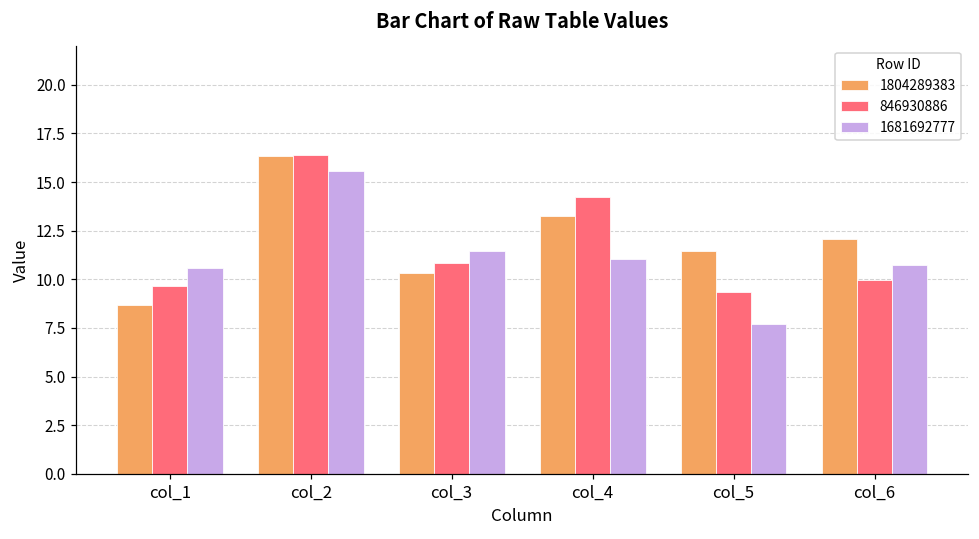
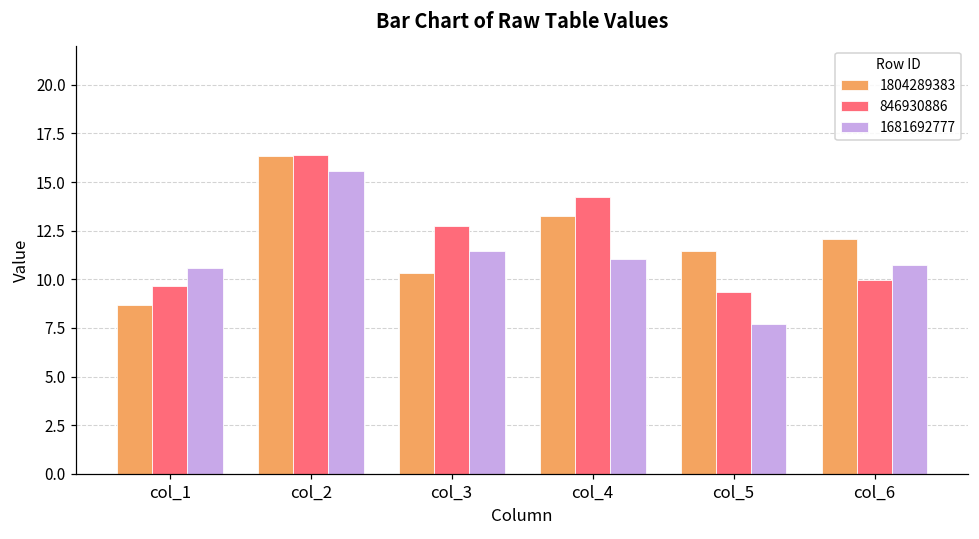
846930886, col_3: 10.8 -> 12.8
